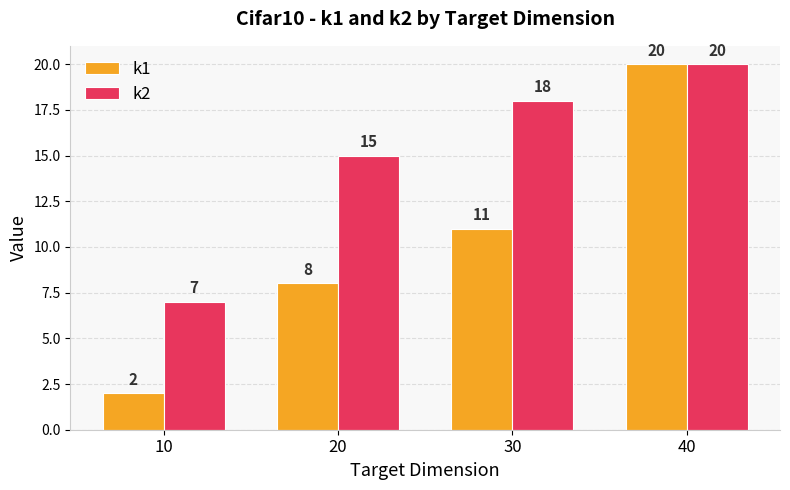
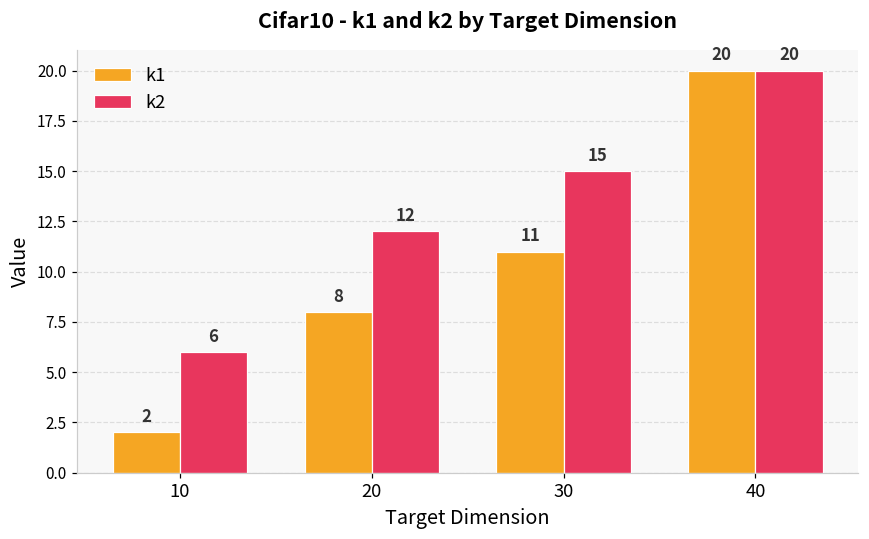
k2, 10: 7 -> 6
k2, 20: 15 -> 12
k2, 30: 18 -> 15
